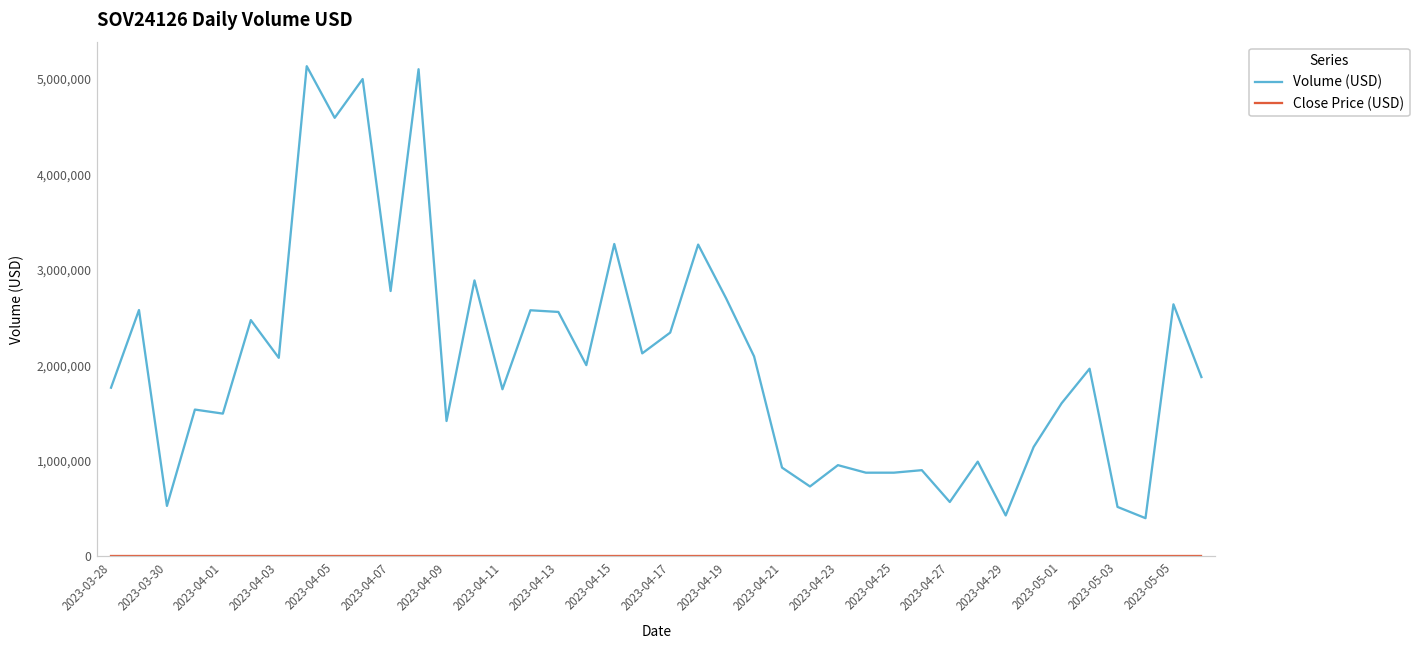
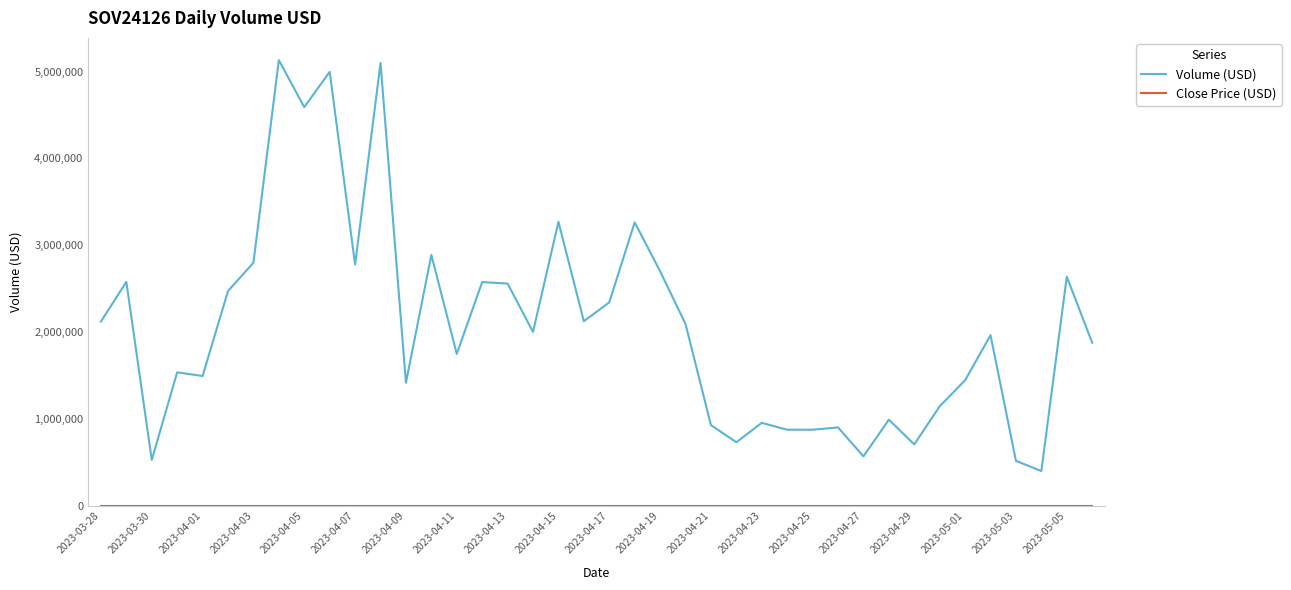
Volume (USD), 2023-03-28: 1,800,000 -> 2,100,000
Volume (USD), 2023-04-03: 2,100,000 -> 2,800,000
Volume (USD), 2023-04-29: 400,000 -> 700,000
Volume (USD), 2023-05-01: 1,600,000 -> 1,400,000
